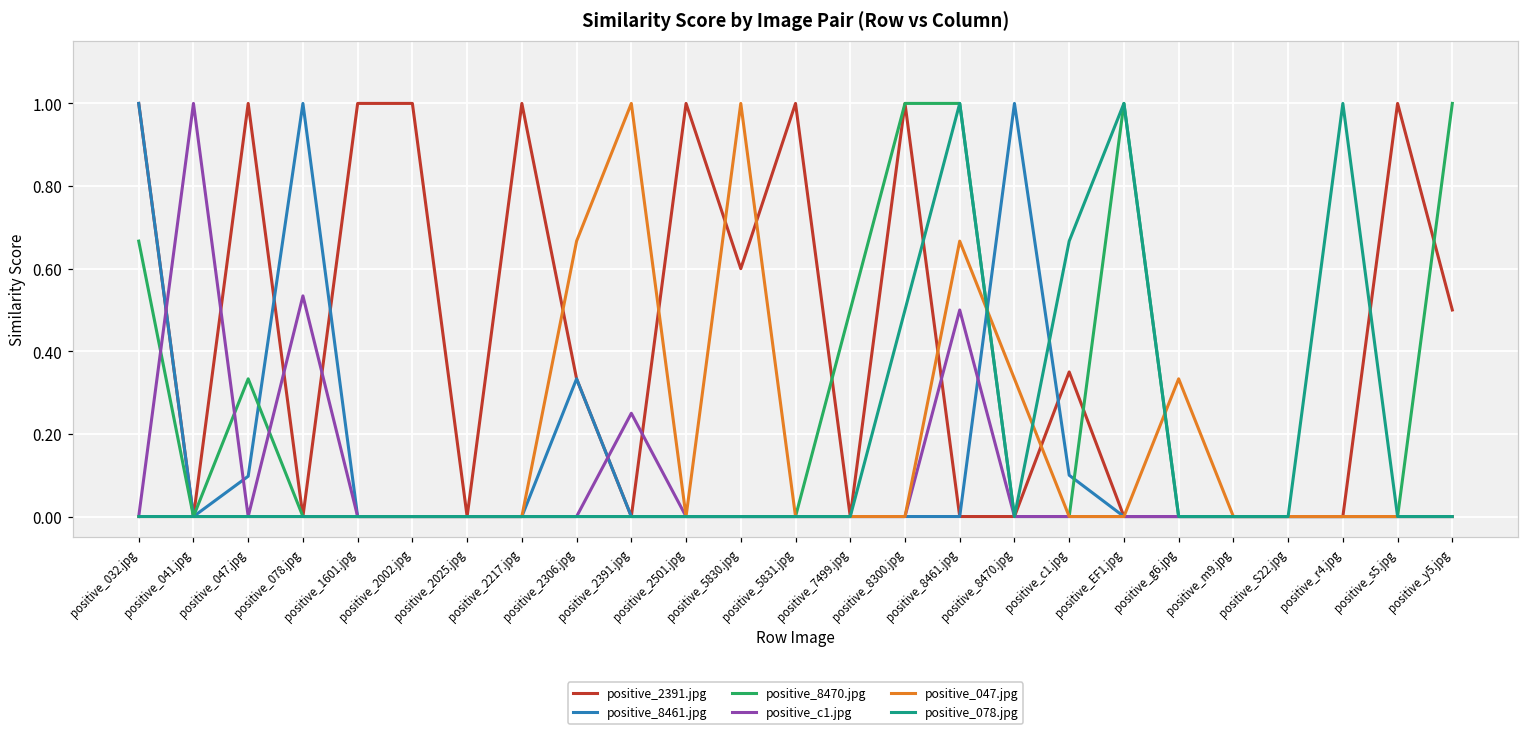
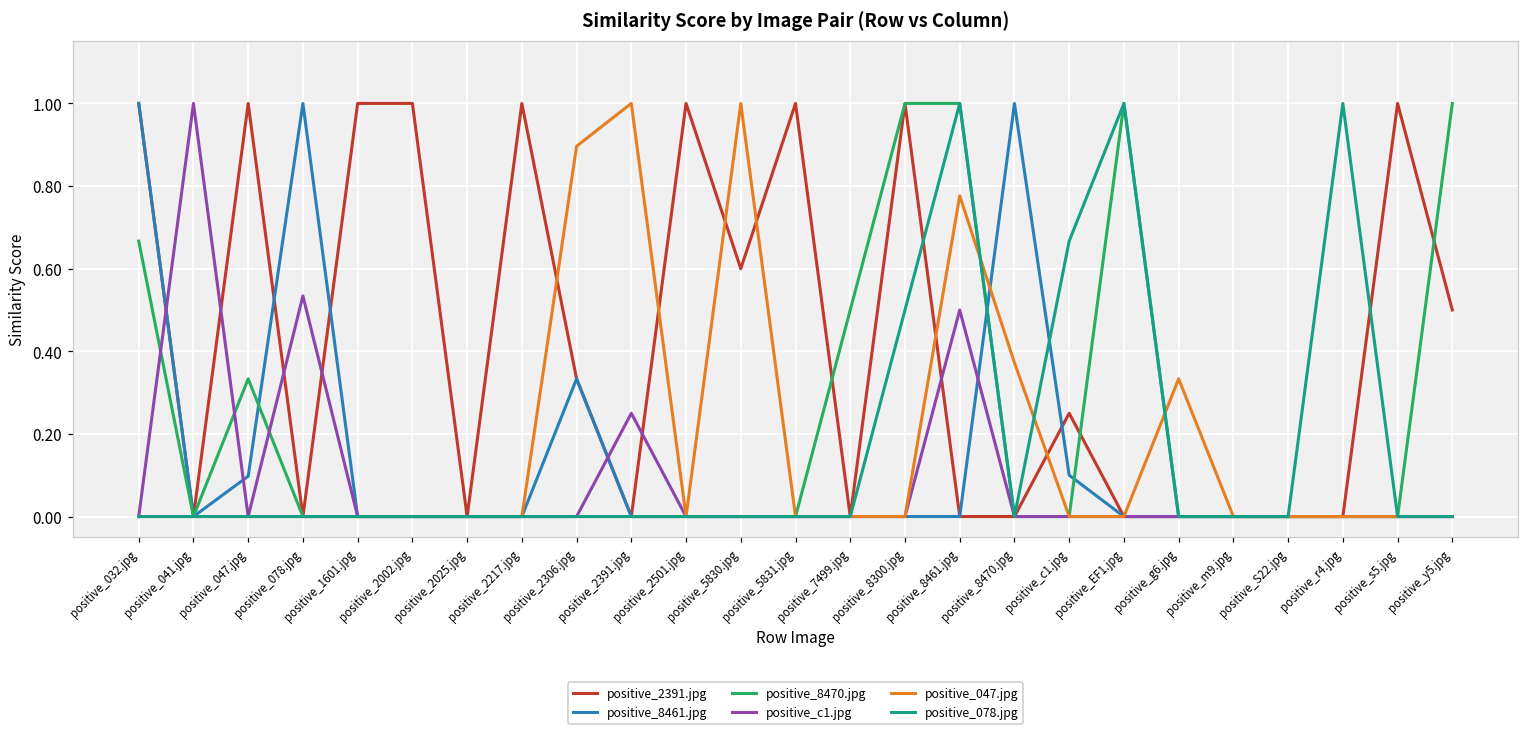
positive_047.jpg, positive_2306.jpg: 0.67 -> 0.90
positive_047.jpg, positive_8461.jpg: 0.67 -> 0.78
positive_047.jpg, positive_8470.jpg: 0.33 -> 0.37
positive_2391.jpg, positive_c1.jpg: 0.35 -> 0.25
